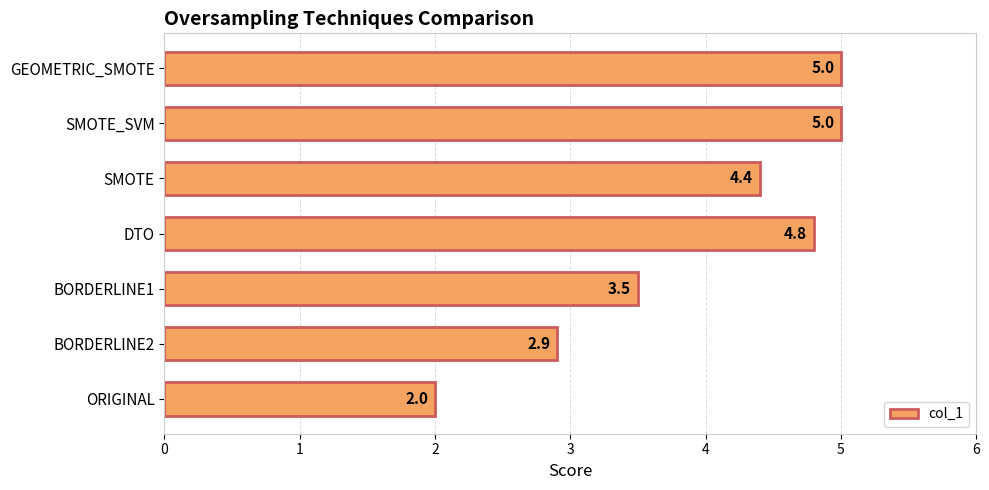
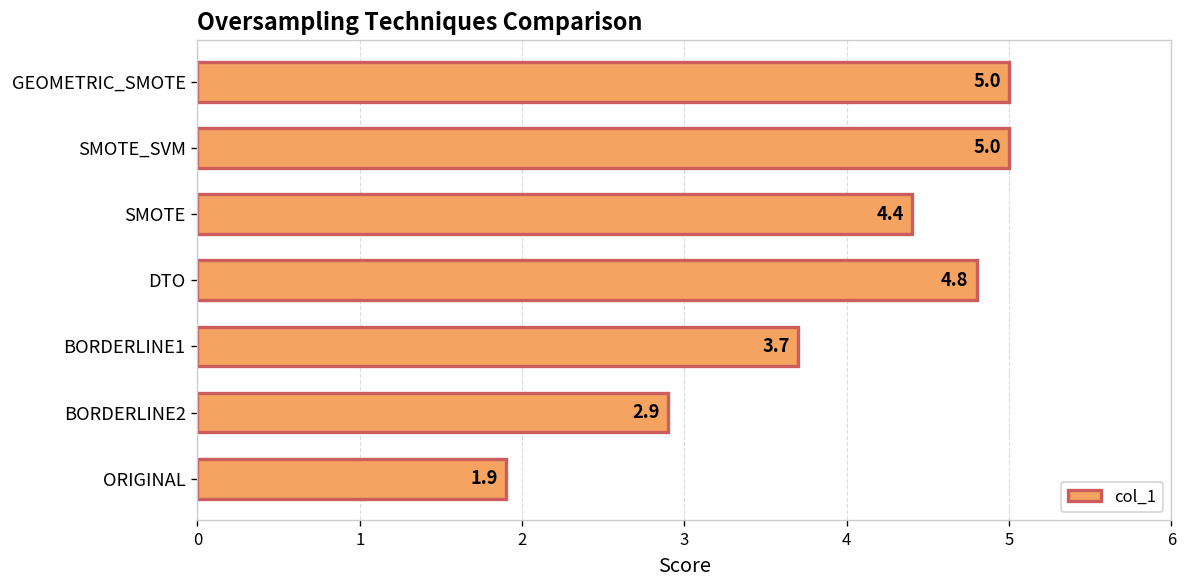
BORDERLINE1: 3.5 -> 3.7
ORIGINAL: 2.0 -> 1.9
